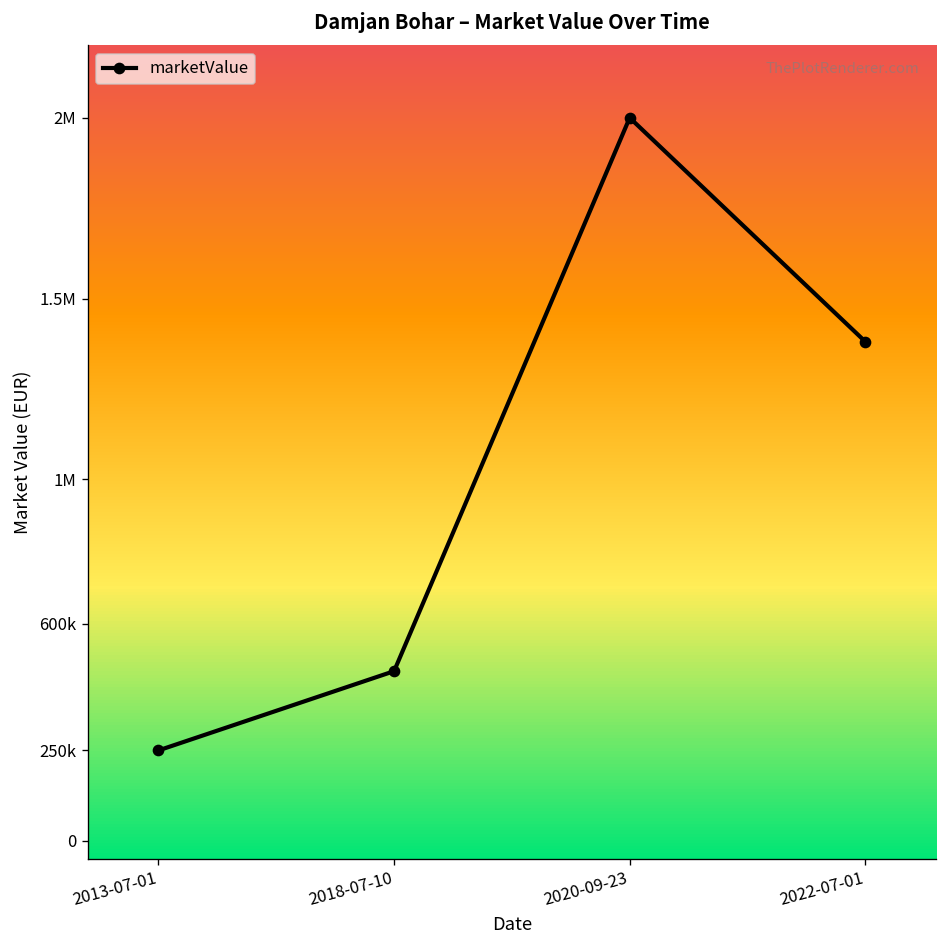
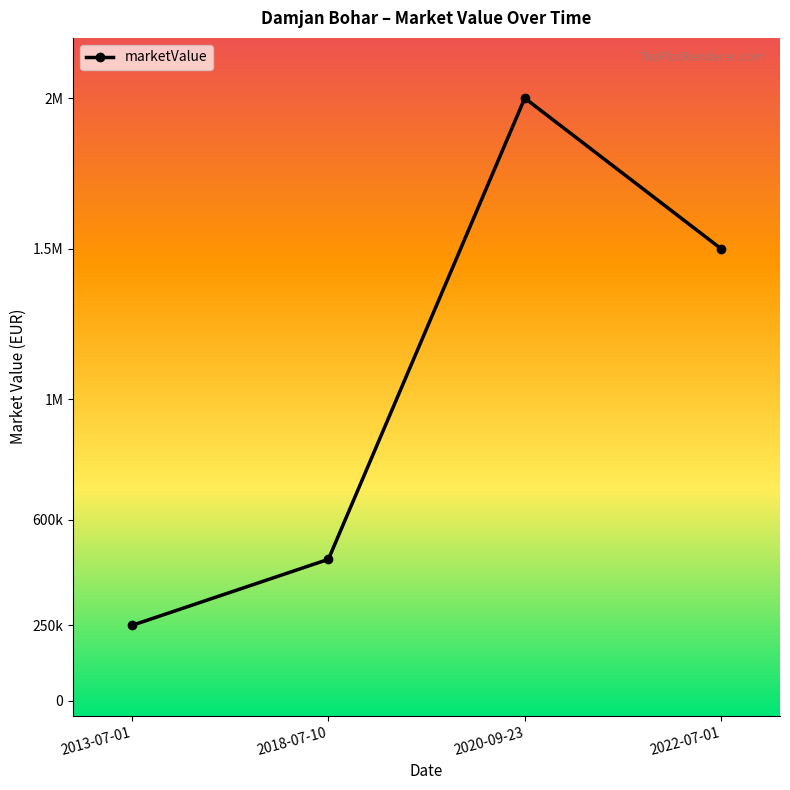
2022-07-01: 1380000 -> 1500000
